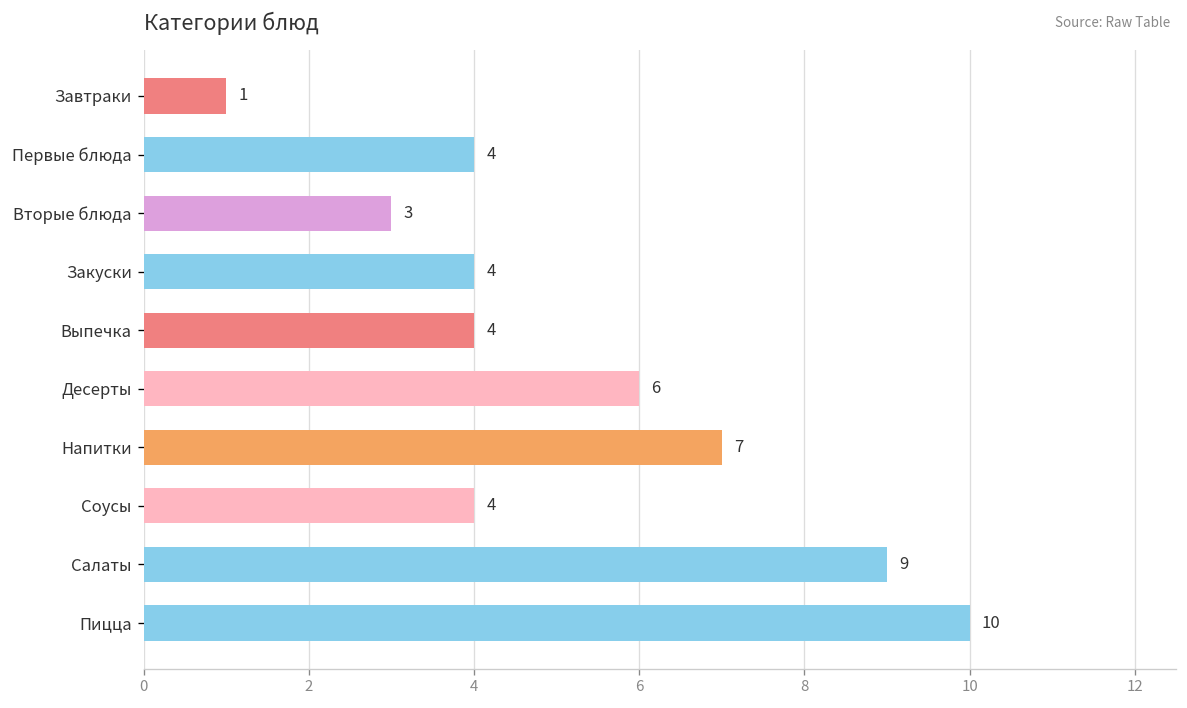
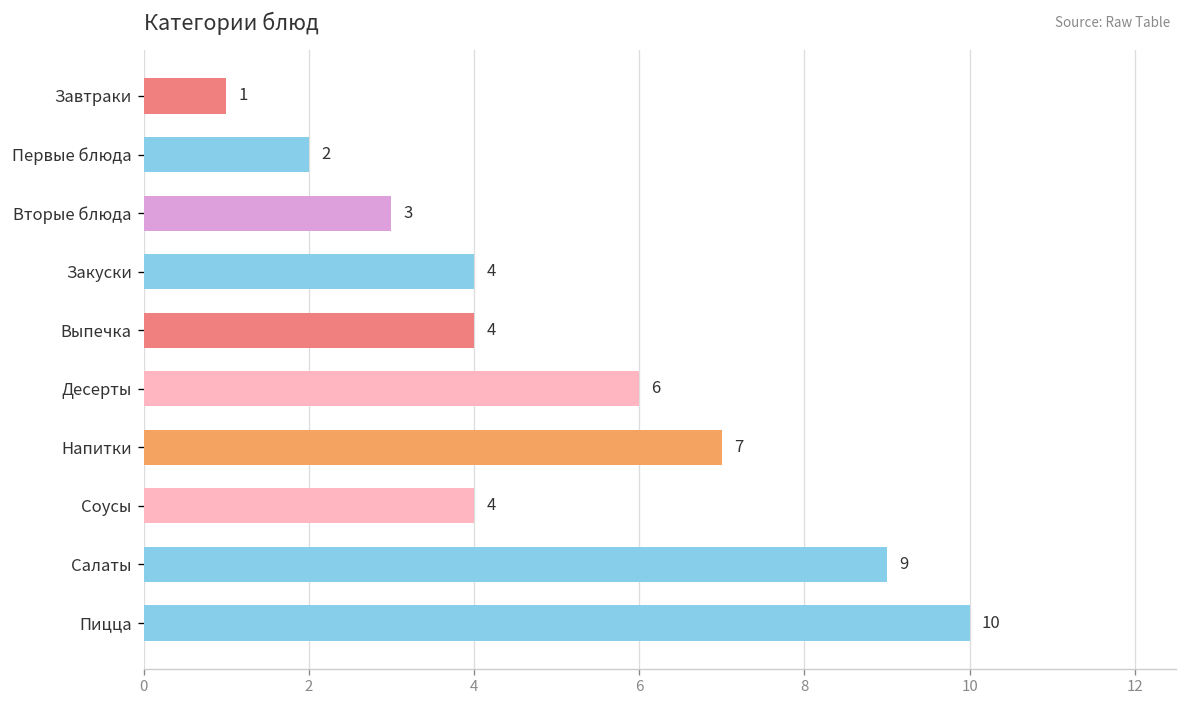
Первые блюда: 4 -> 2
